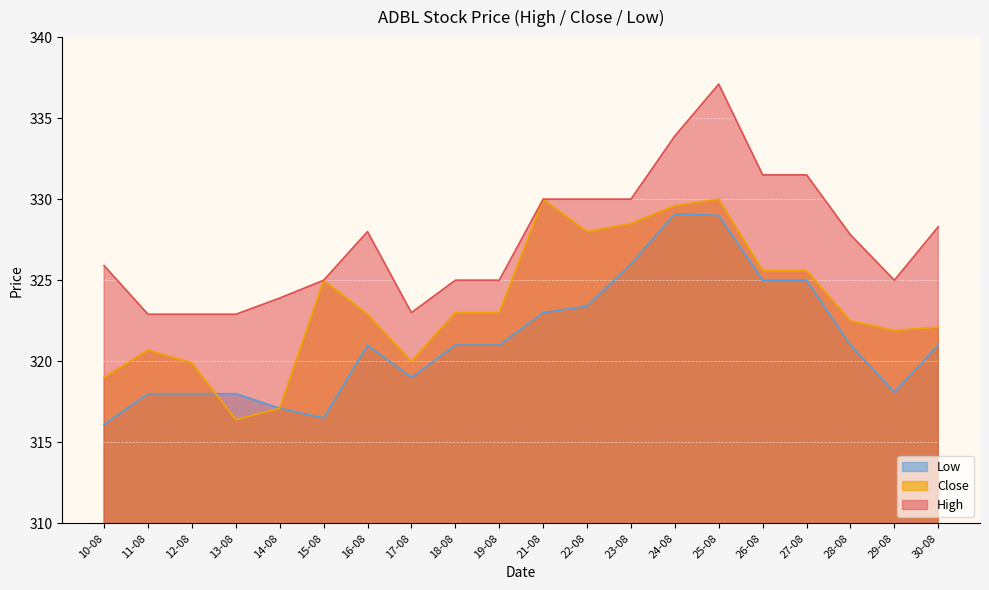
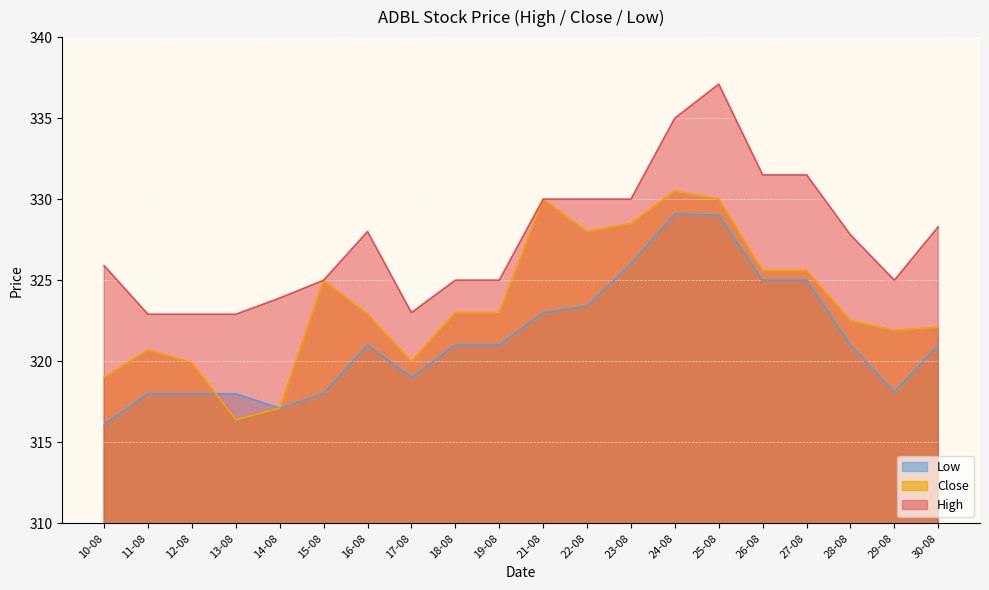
Low, 15-08: 316.5 -> 318.0
Close, 24-08: 329.6 -> 330.5
High, 24-08: 333.9 -> 335.0
